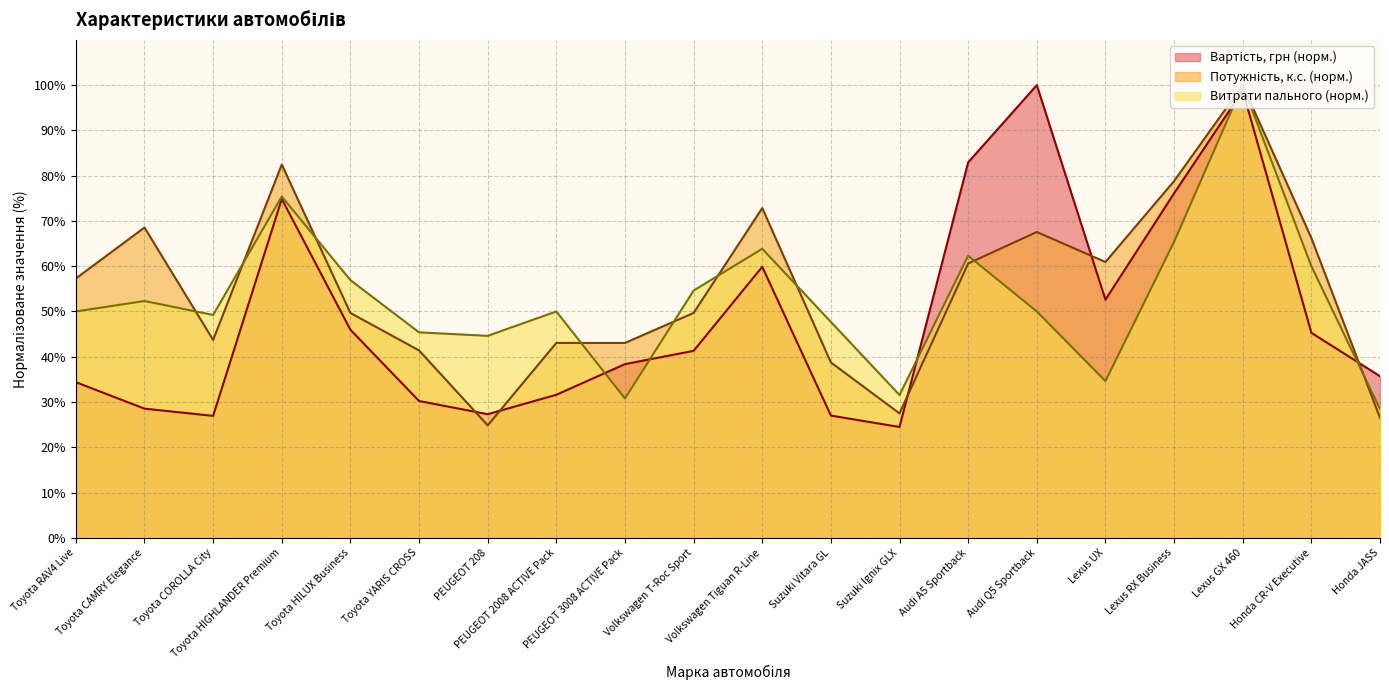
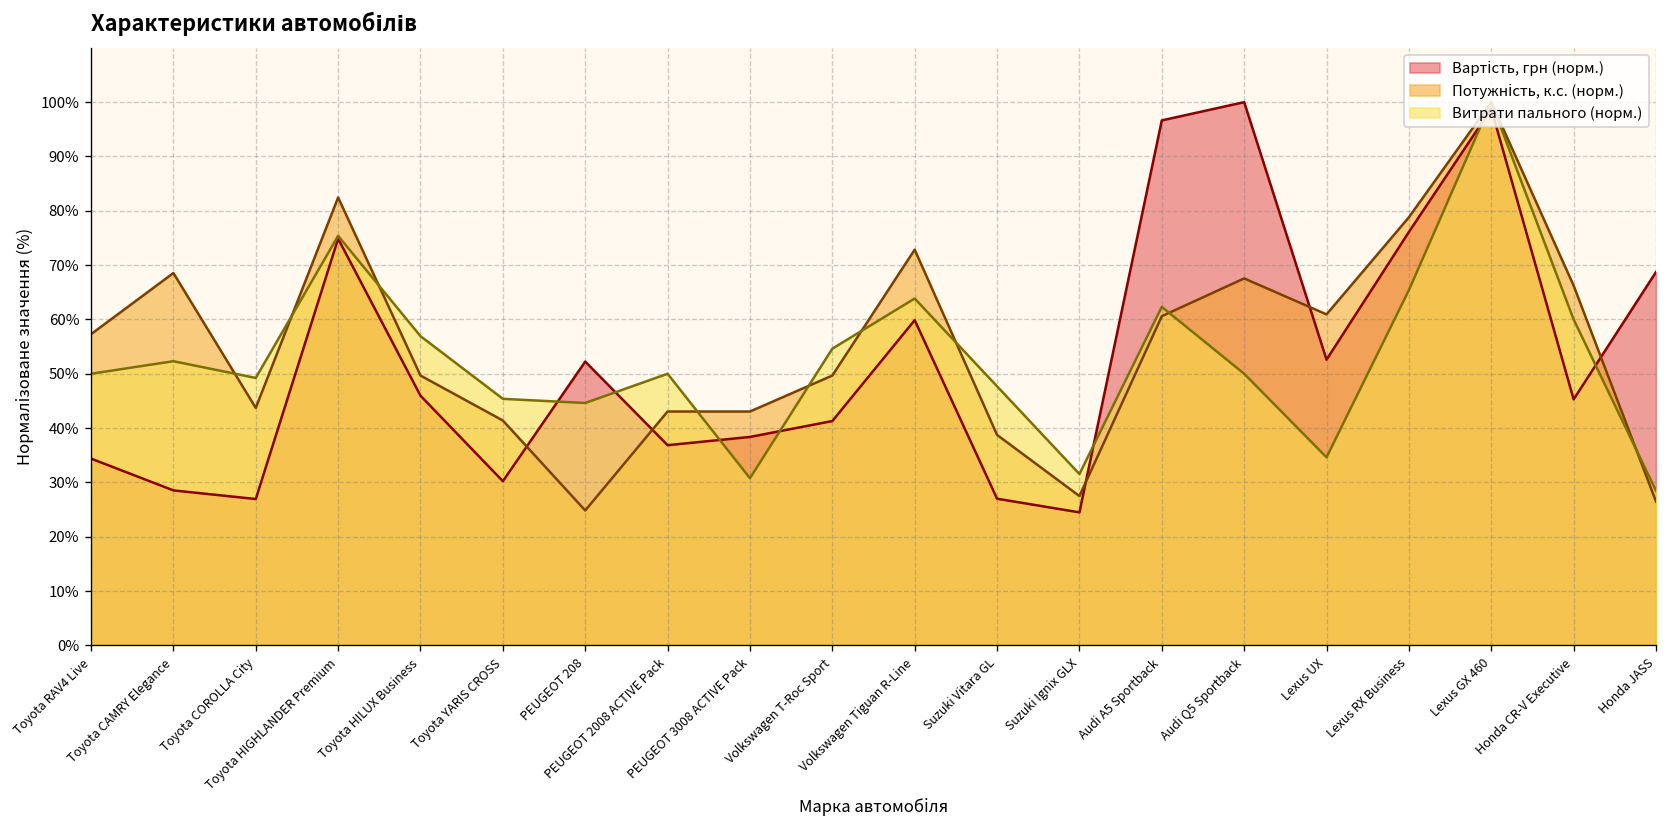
Вартість, грн (норм.), PEUGEOT 208: 27% -> 52%
Вартість, грн (норм.), PEUGEOT 2008 ACTIVE Pack: 32% -> 37%
Вартість, грн (норм.), Audi A5 Sportback: 83% -> 97%
Вартість, грн (норм.), Honda JASS: 36% -> 69%
